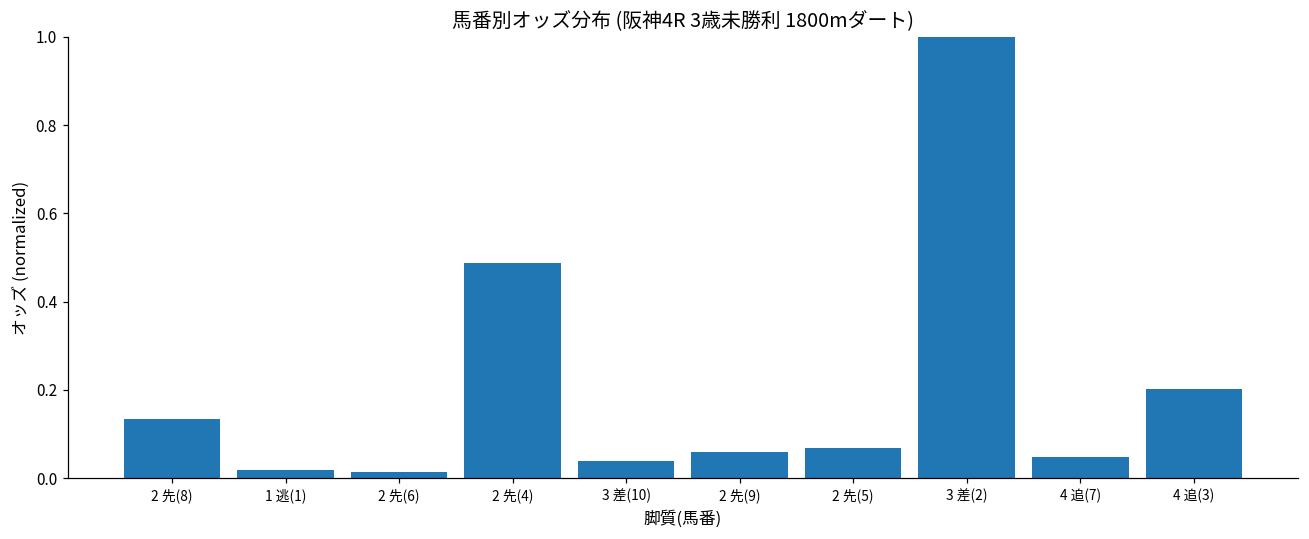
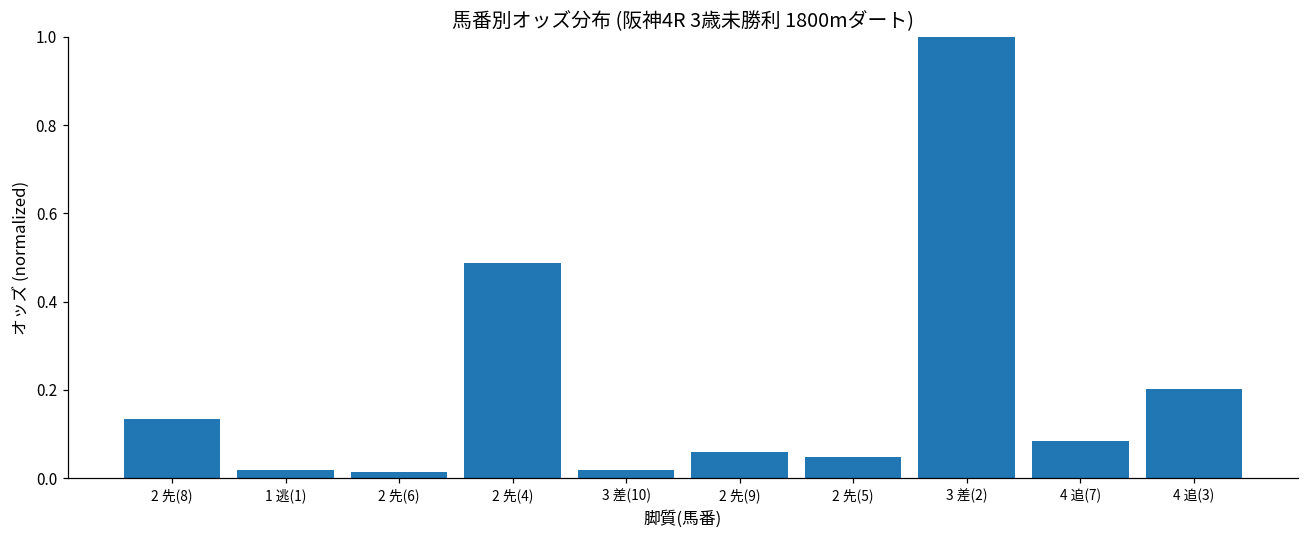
3 差(10): 0.04 -> 0.02
2 先(5): 0.07 -> 0.05
4 追(7): 0.05 -> 0.08
